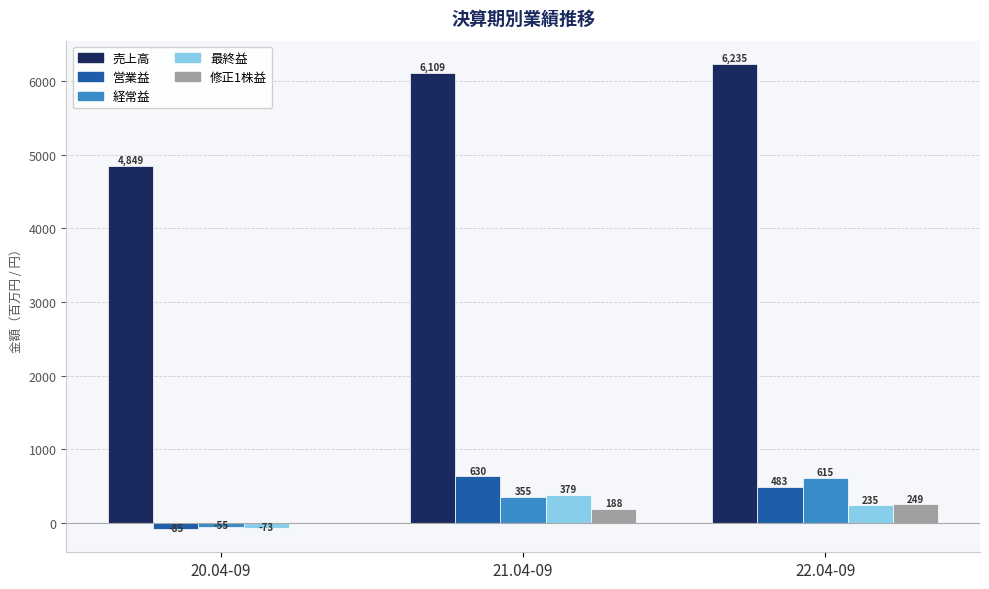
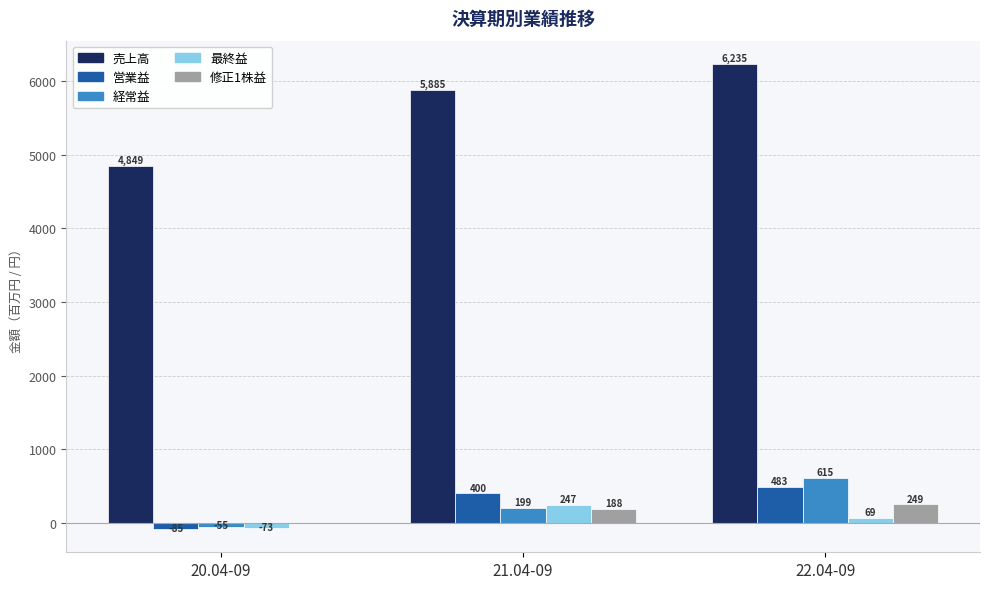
売上高, 21.04-09: 6,109 -> 5,885
営業益, 21.04-09: 630 -> 400
経常益, 21.04-09: 355 -> 199
最終益, 21.04-09: 379 -> 247
最終益, 22.04-09: 235 -> 69
